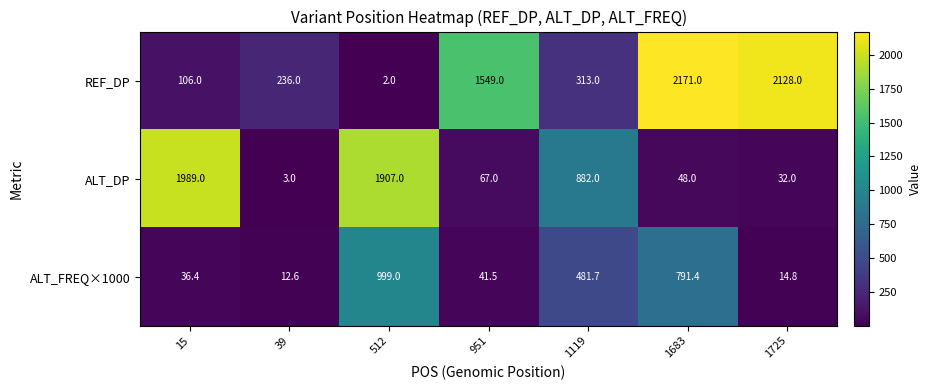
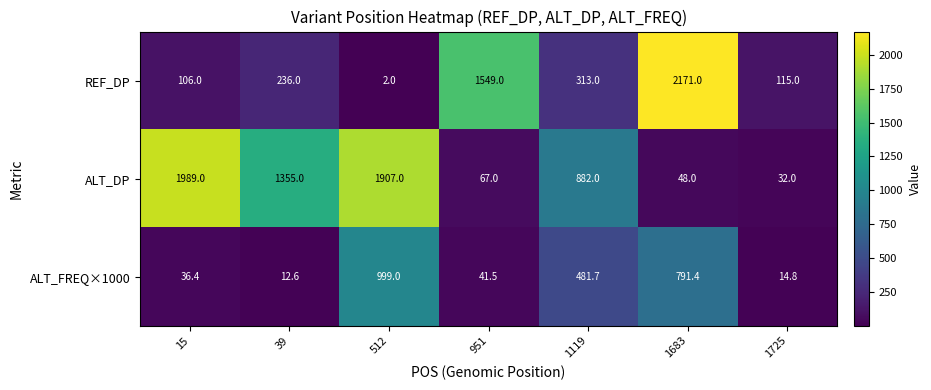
REF_DP, 1725: 2128.0 -> 115.0
ALT_DP, 39: 3.0 -> 1355.0
